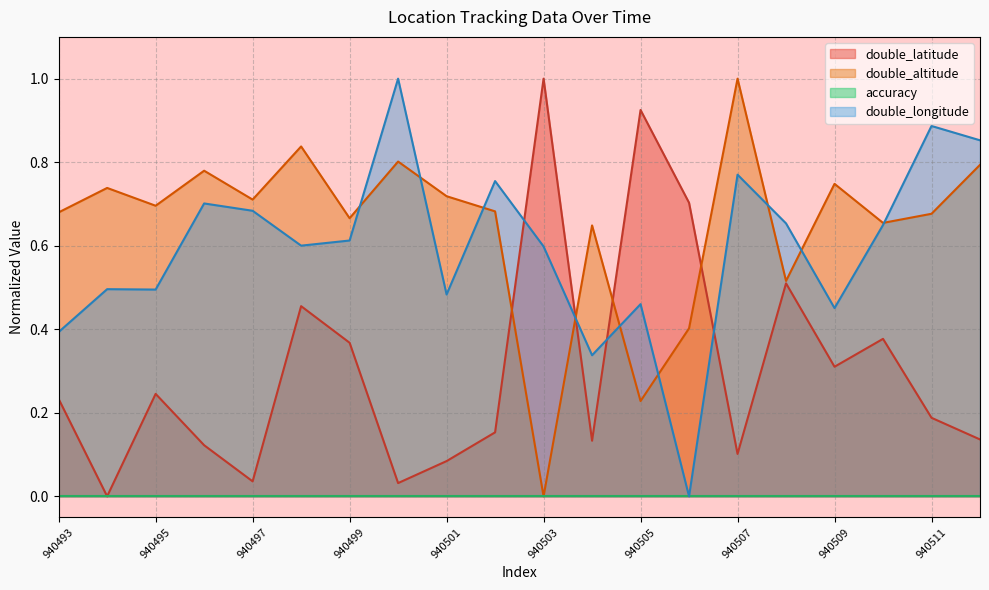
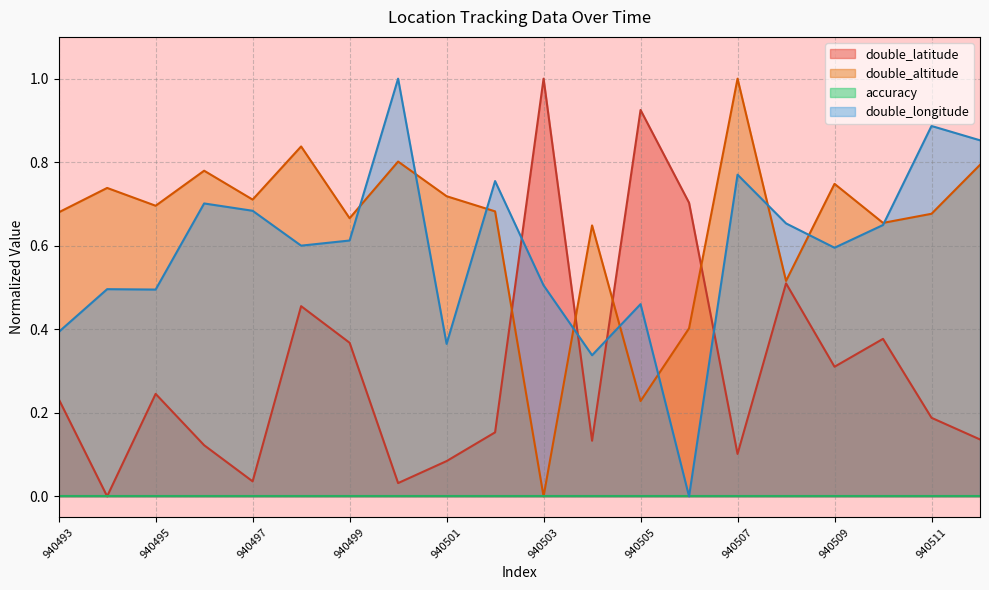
double_longitude, 940501: 0.48 -> 0.37
double_longitude, 940503: 0.60 -> 0.51
double_longitude, 940509: 0.45 -> 0.60
